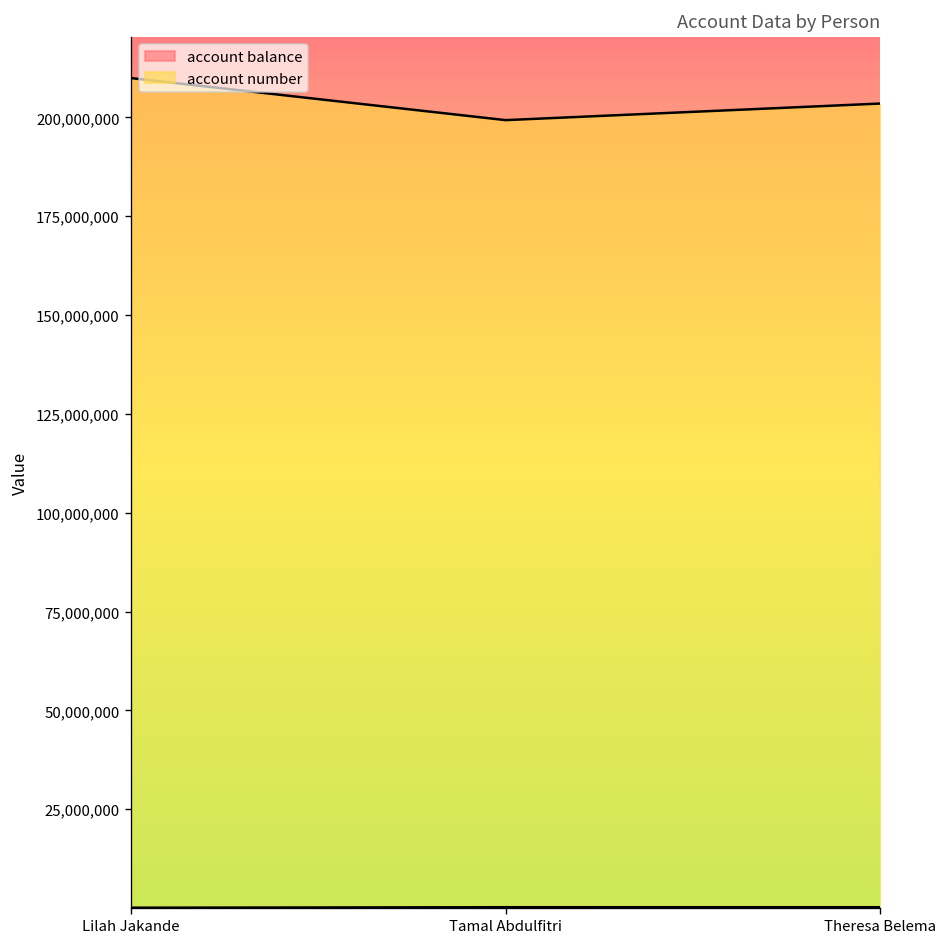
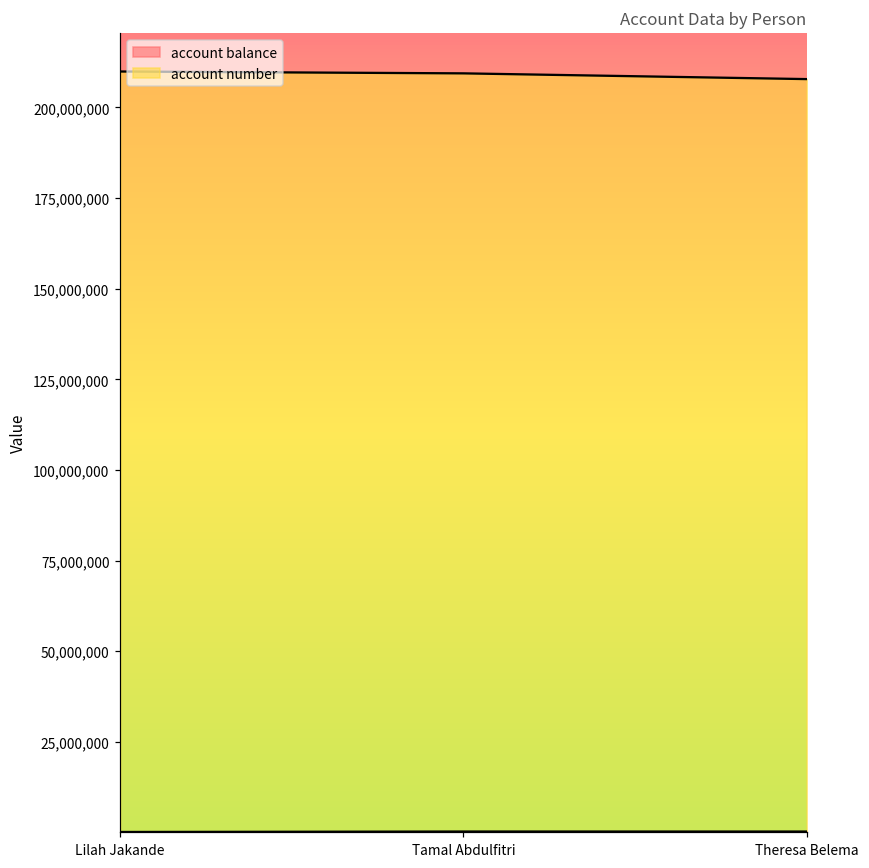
account number, Tamal Abdulfitri: 199,000,000 -> 209,000,000
account number, Theresa Belema: 203,000,000 -> 208,000,000
